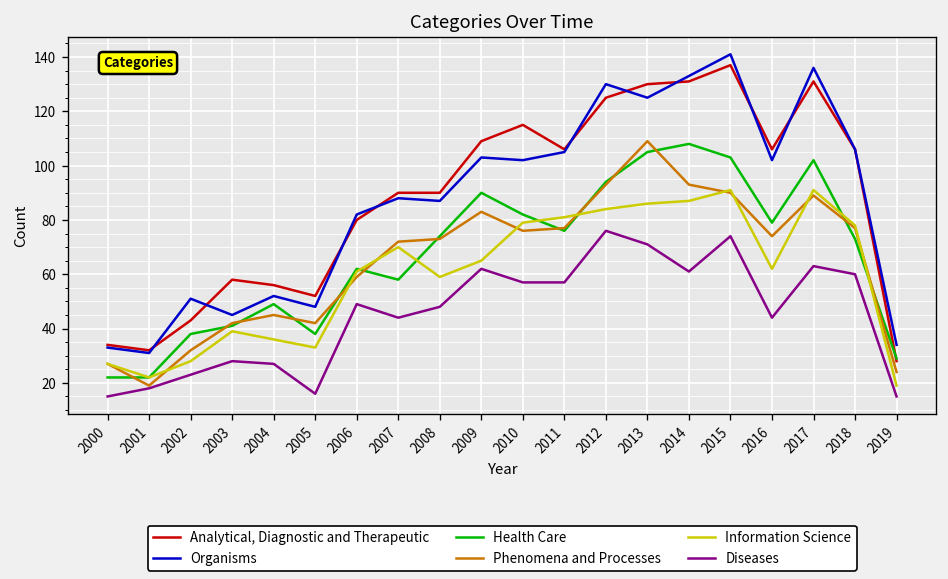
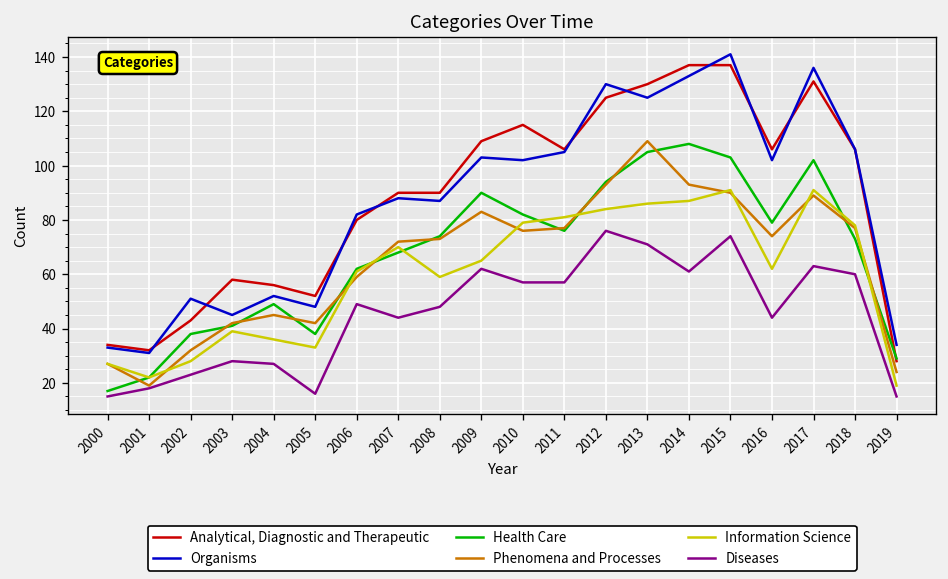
Health Care, 2000: 22 -> 17
Health Care, 2007: 58 -> 68
Analytical, Diagnostic and Therapeutic, 2014: 131 -> 137
